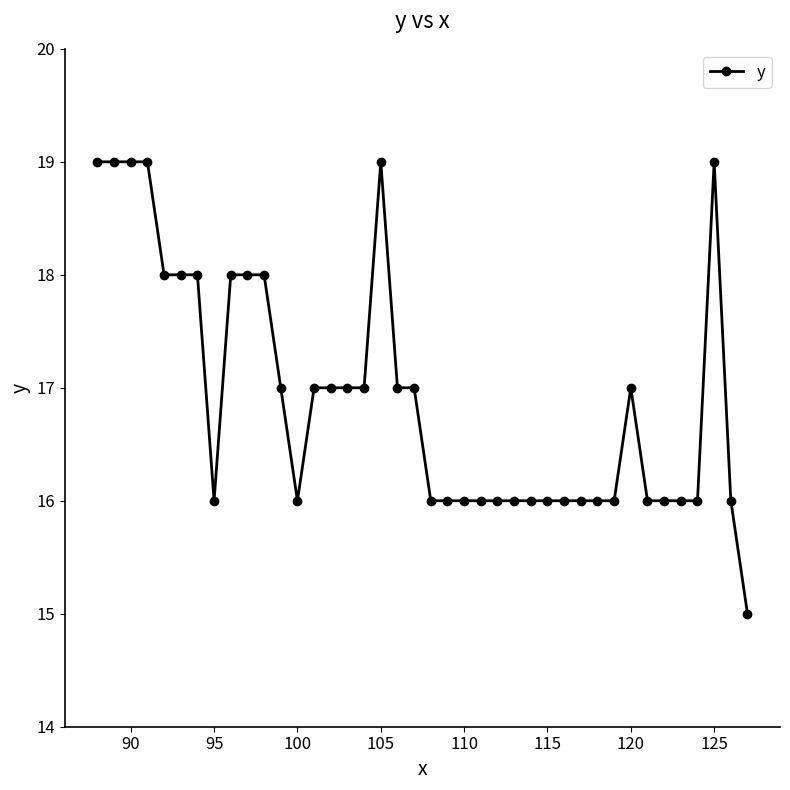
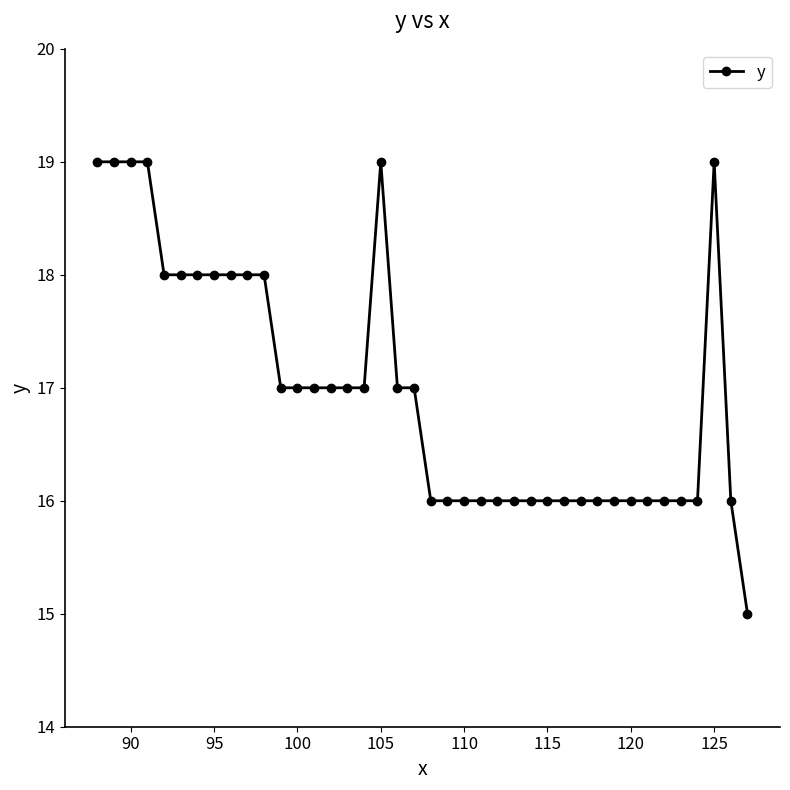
95: 16 -> 18
100: 16 -> 17
120: 17 -> 16
